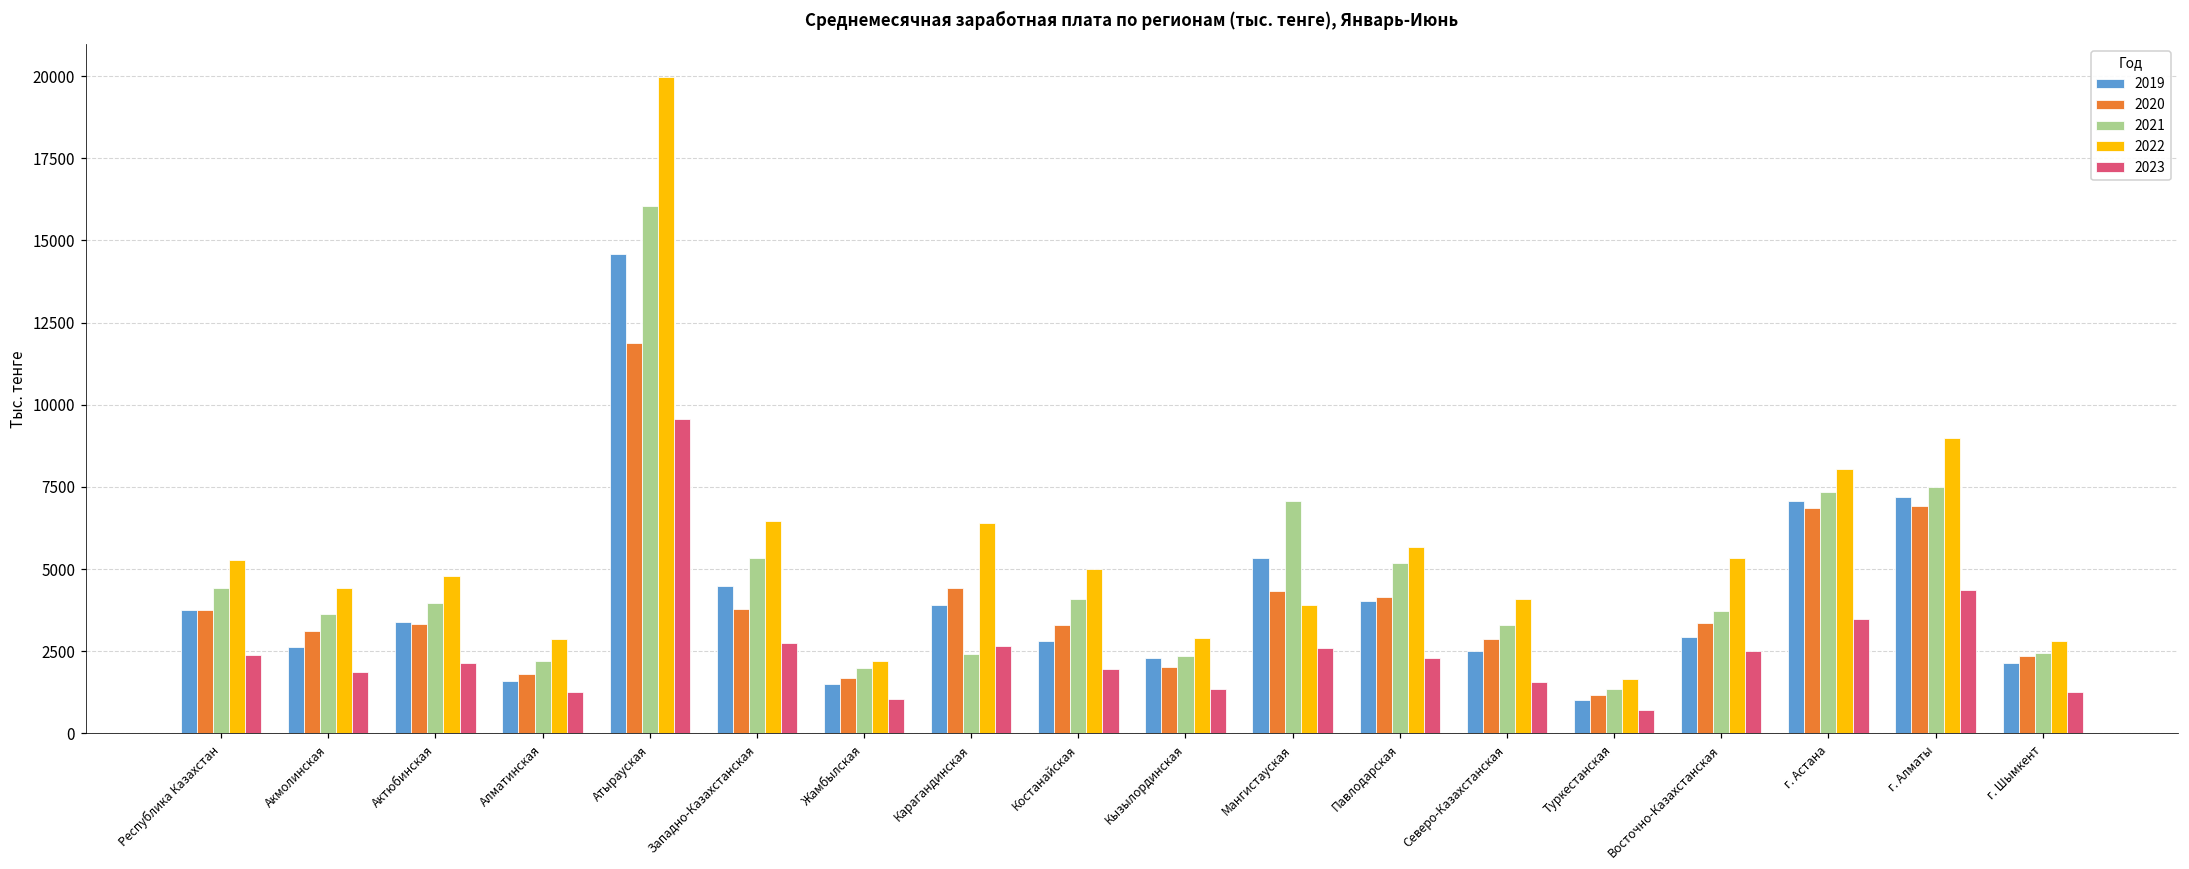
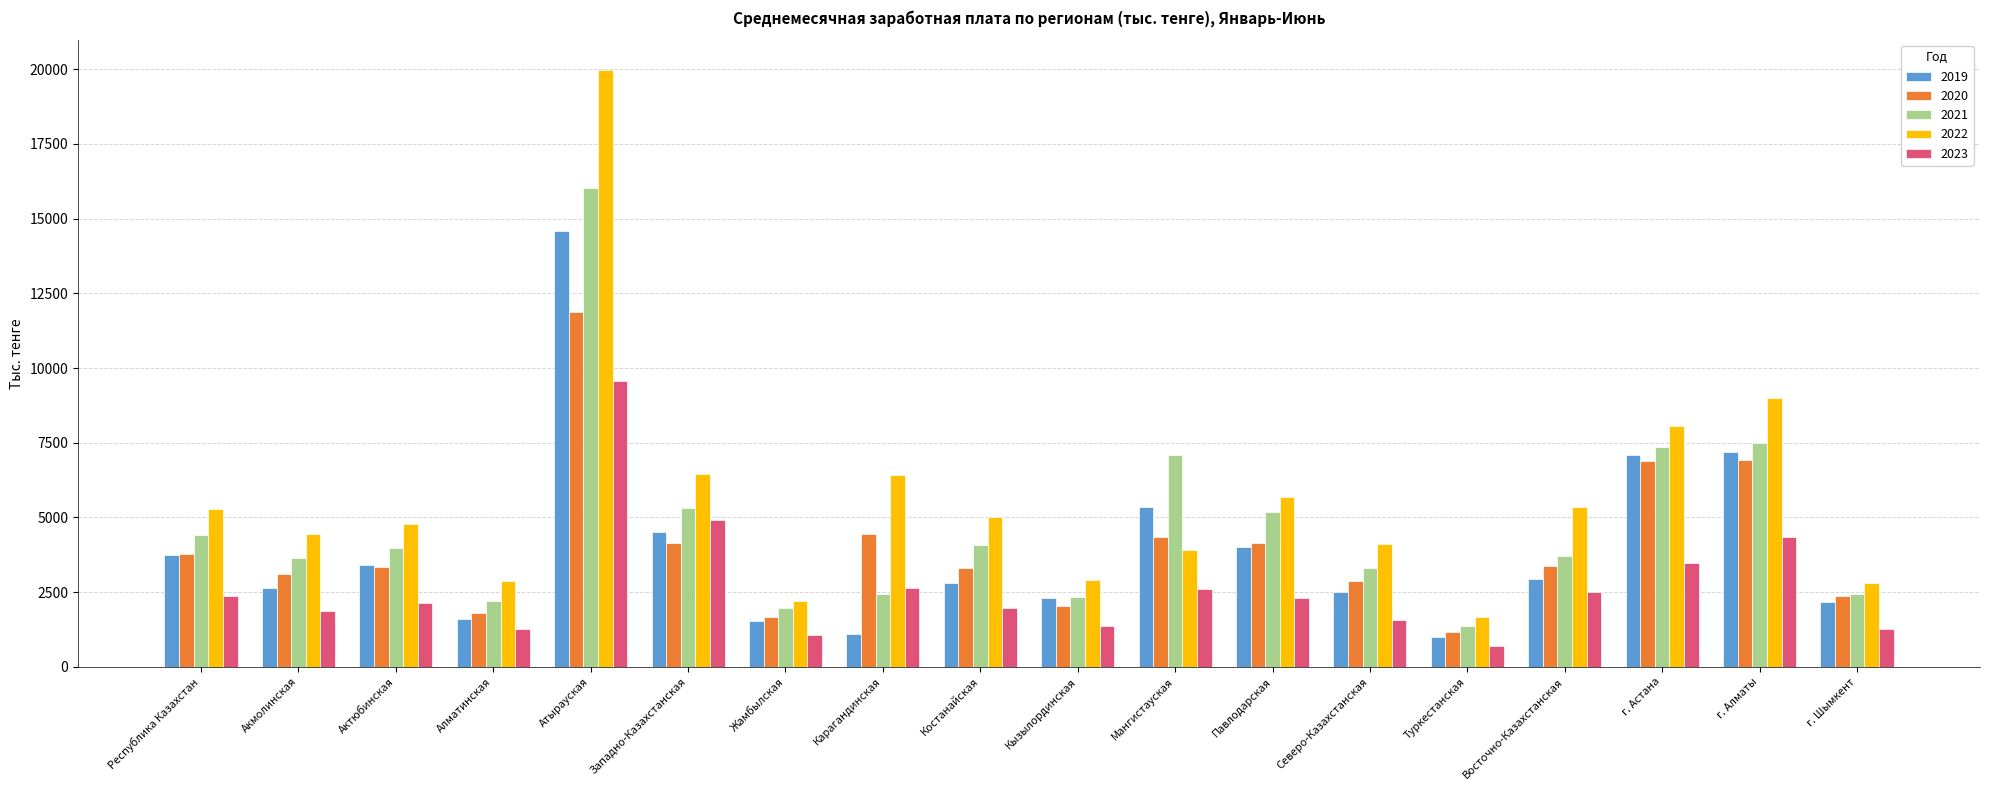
2020, Западно-Казахстанская: 3800 -> 4200
2023, Западно-Казахстанская: 2700 -> 4900
2019, Карагандинская: 3900 -> 1100
